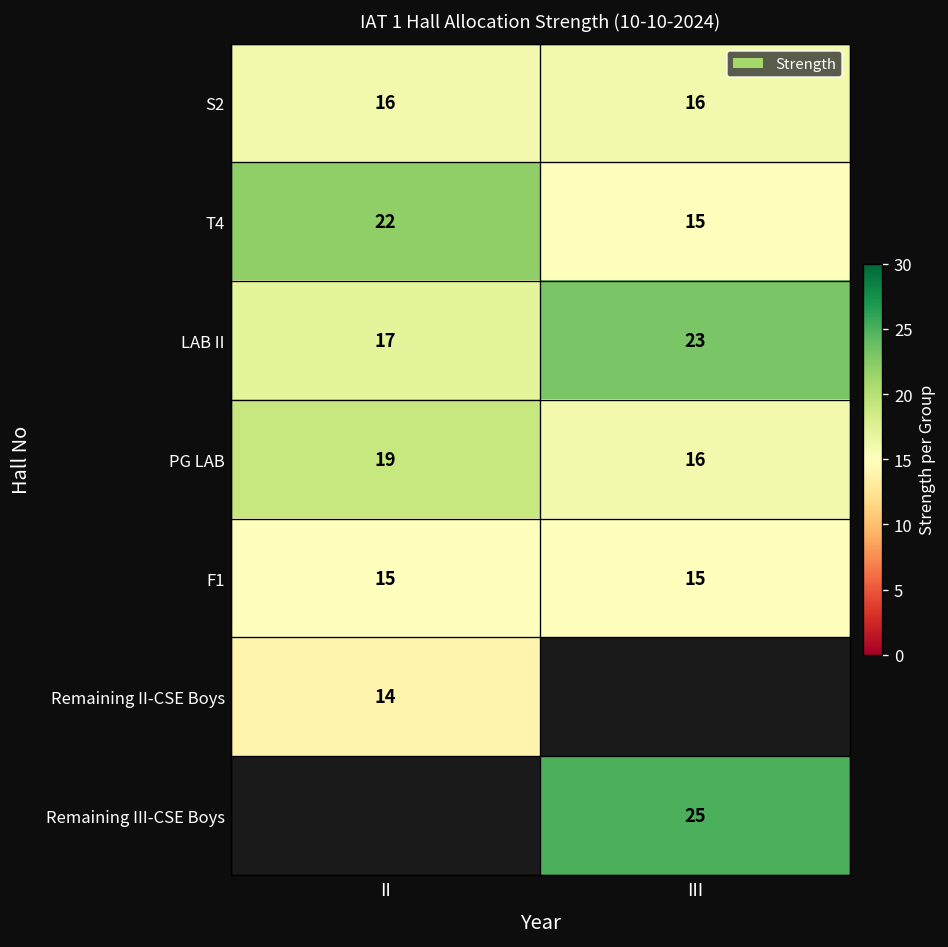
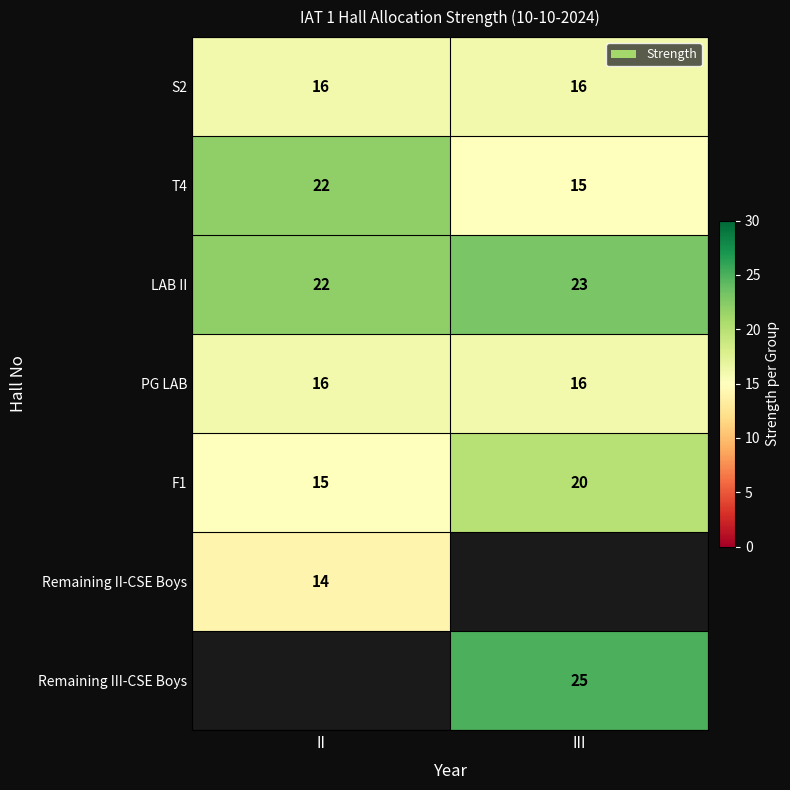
LAB II, II: 17 -> 22
PG LAB, II: 19 -> 16
F1, III: 15 -> 20
